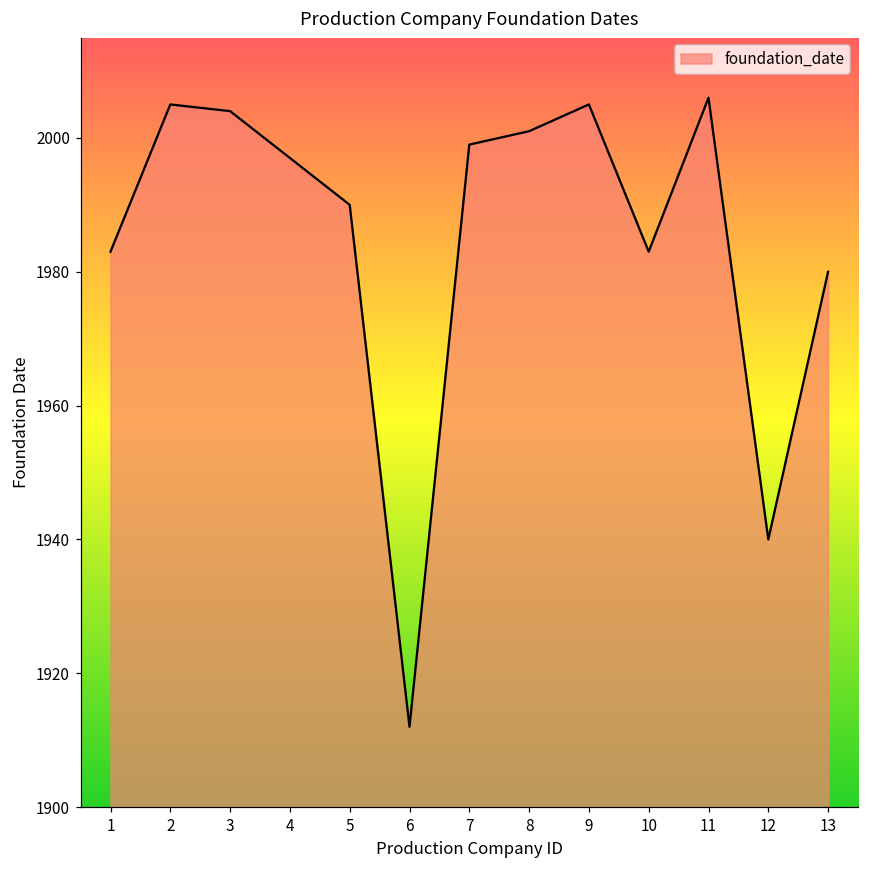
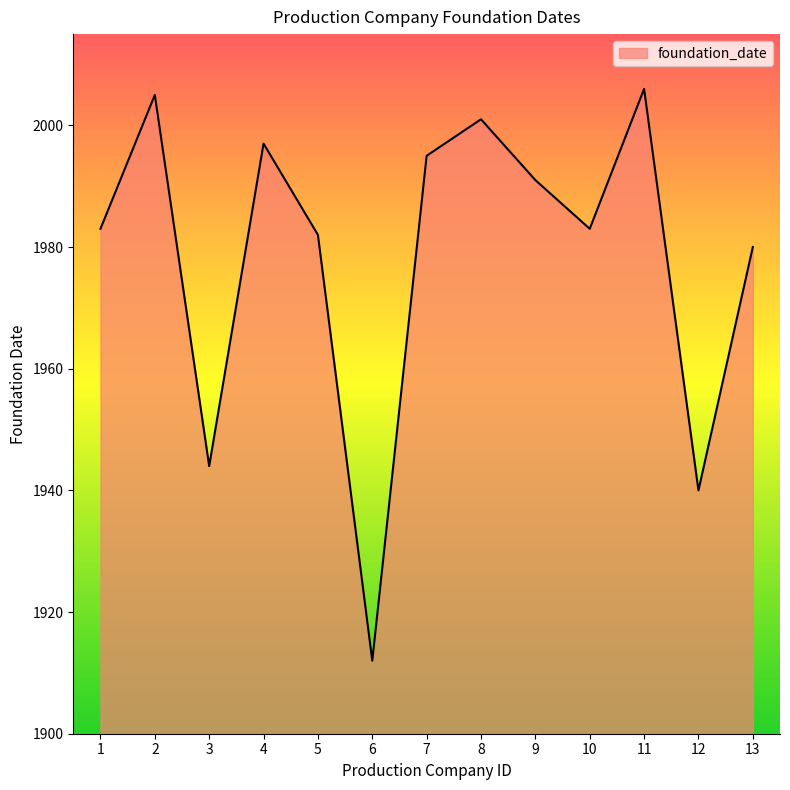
3: 2004 -> 1944
5: 1990 -> 1982
7: 1999 -> 1995
9: 2005 -> 1991
